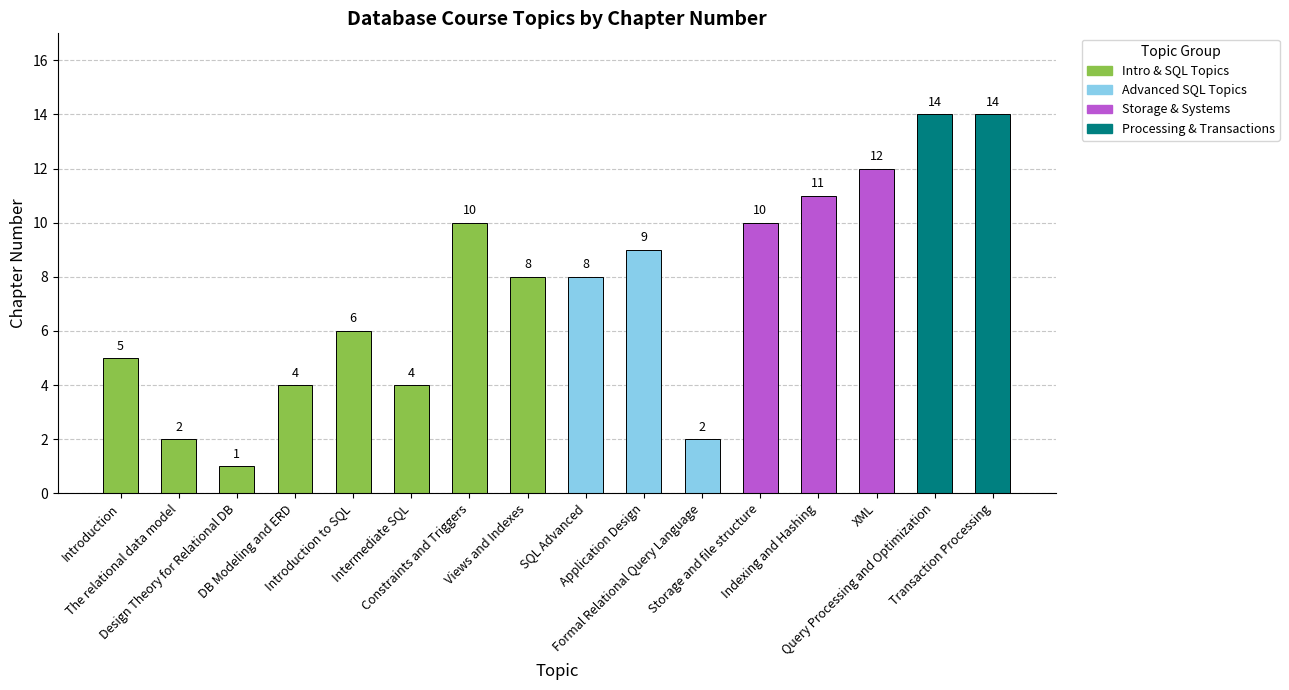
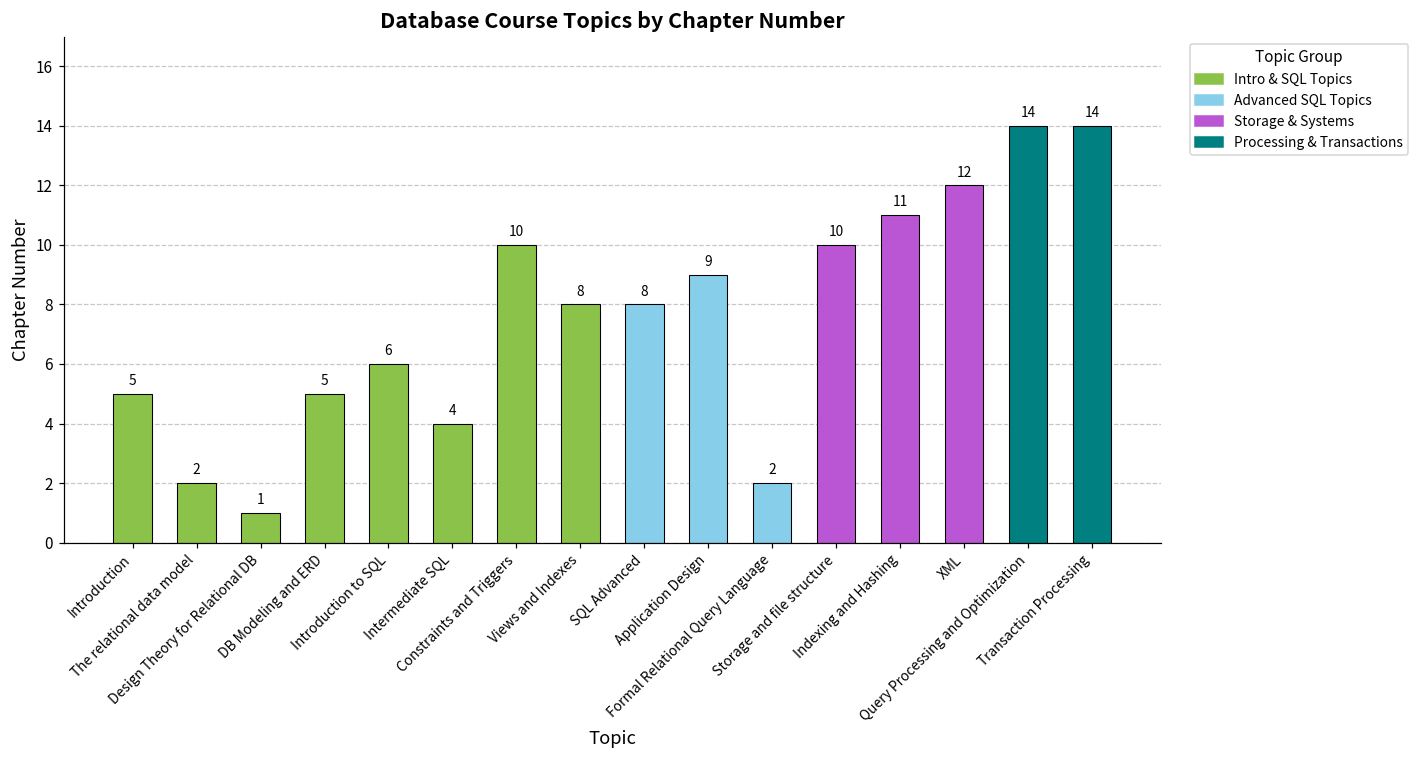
DB Modeling and ERD: 4 -> 5
